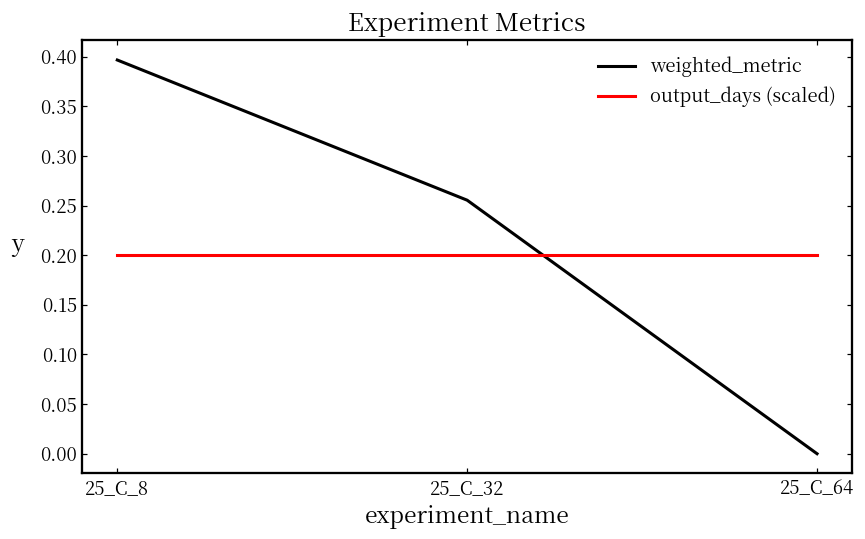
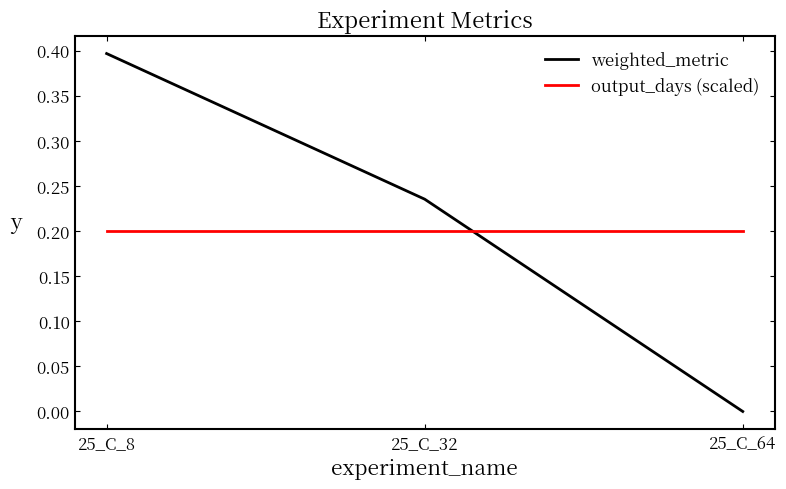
weighted_metric, 25_C_32: 0.26 -> 0.24
